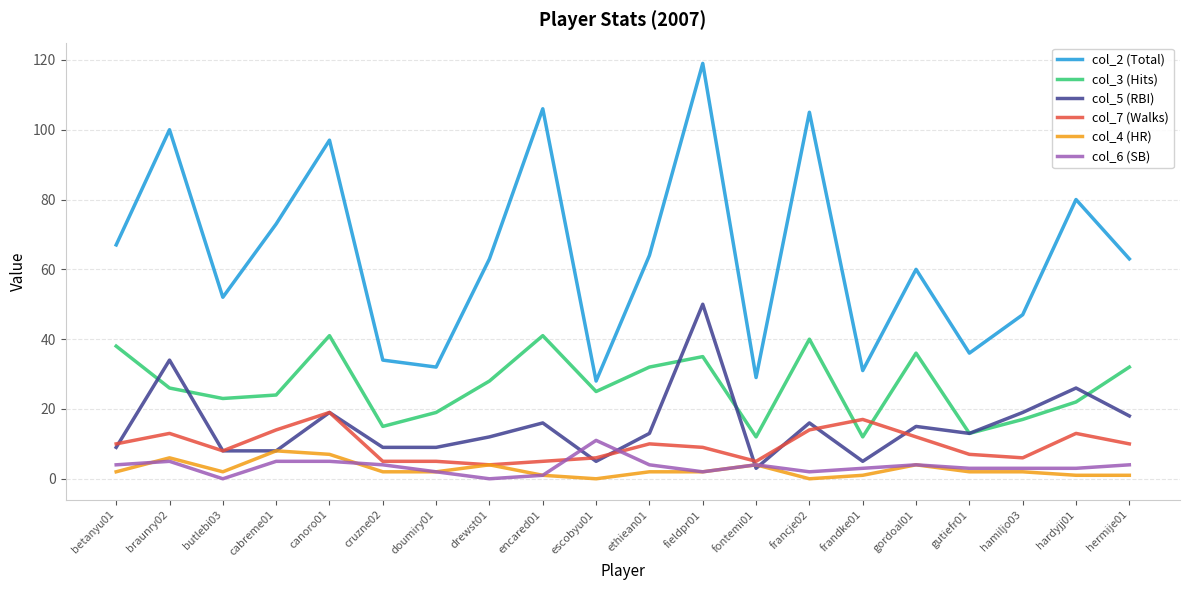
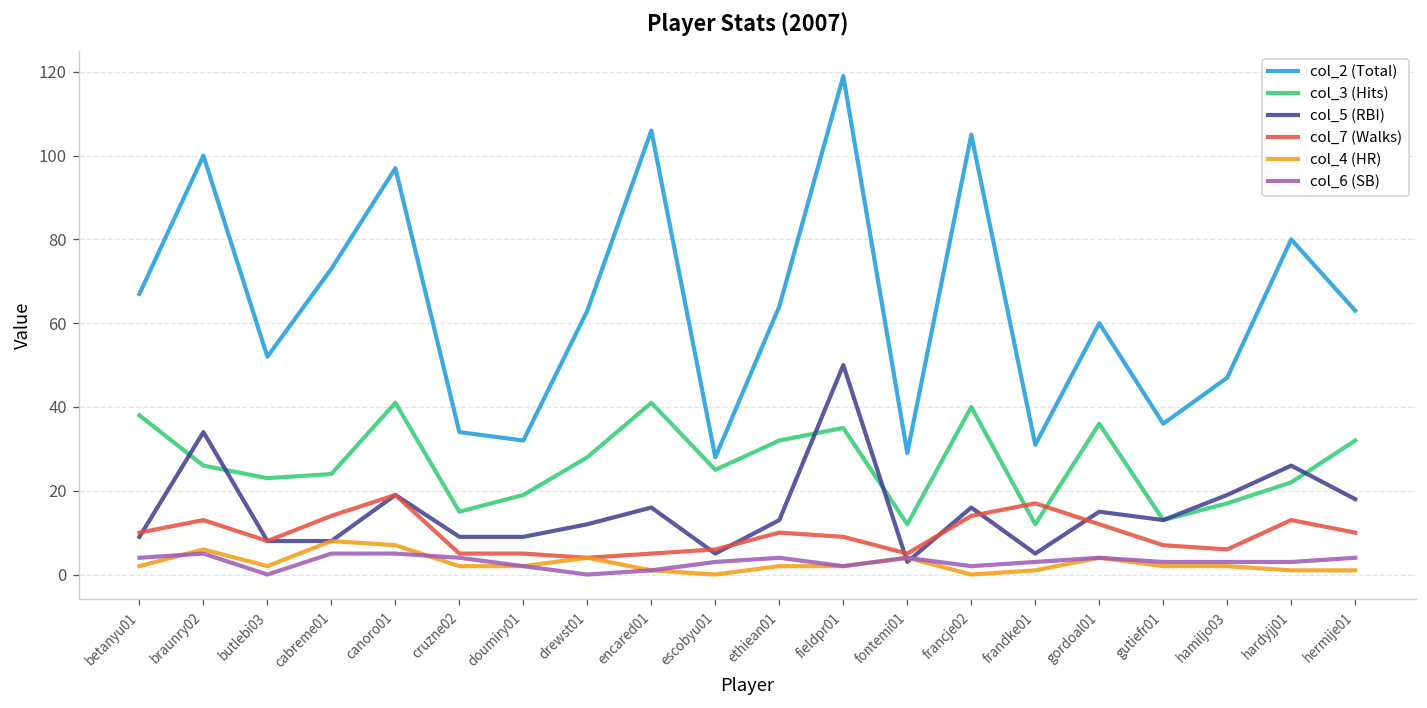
col_6 (SB), escobyu01: 11 -> 3
